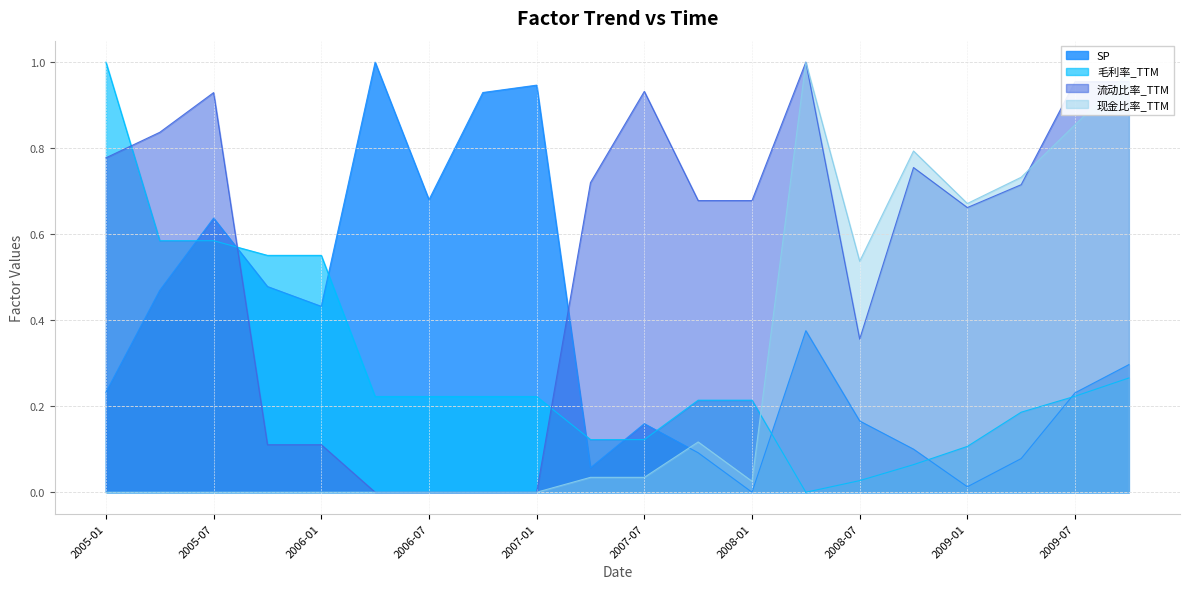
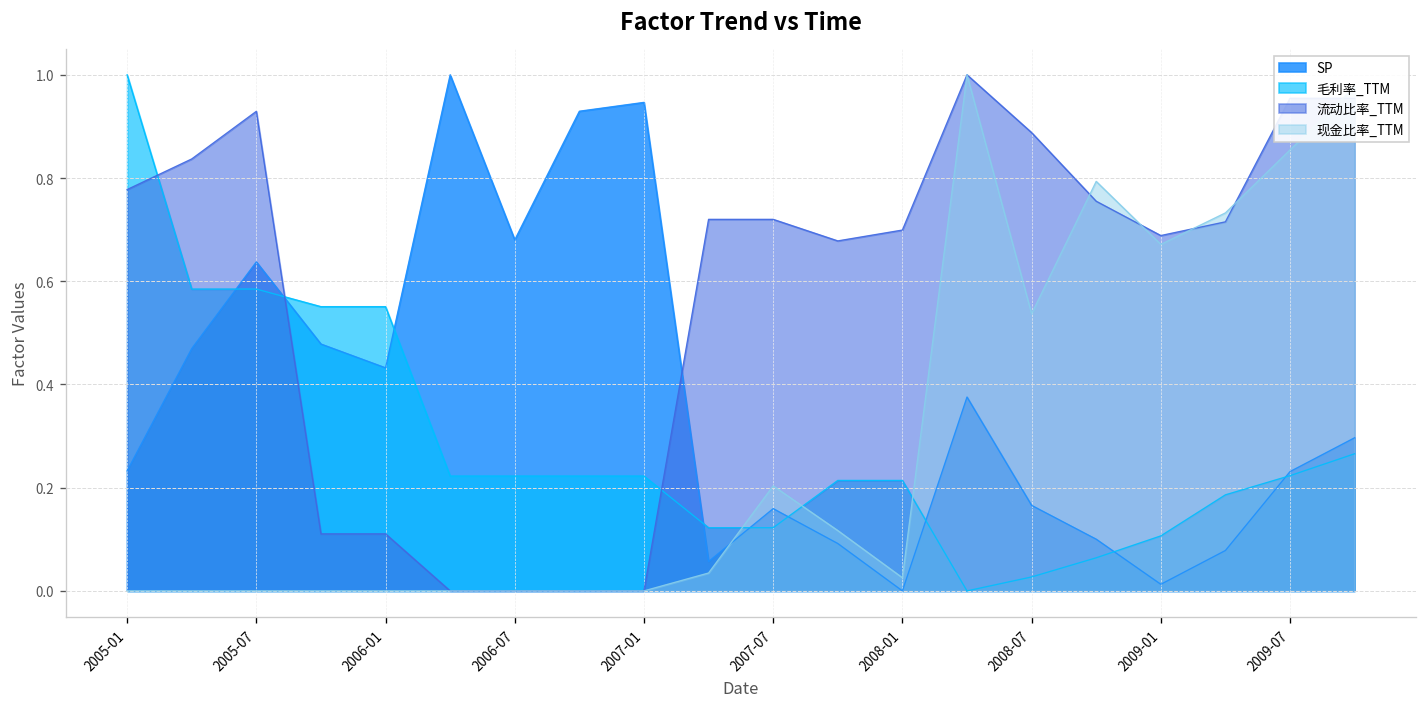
流动比率_TTM, 2007-07: 0.93 -> 0.72
现金比率_TTM, 2007-07: 0.03 -> 0.20
流动比率_TTM, 2008-01: 0.68 -> 0.70
流动比率_TTM, 2008-07: 0.36 -> 0.89
流动比率_TTM, 2009-01: 0.66 -> 0.69
